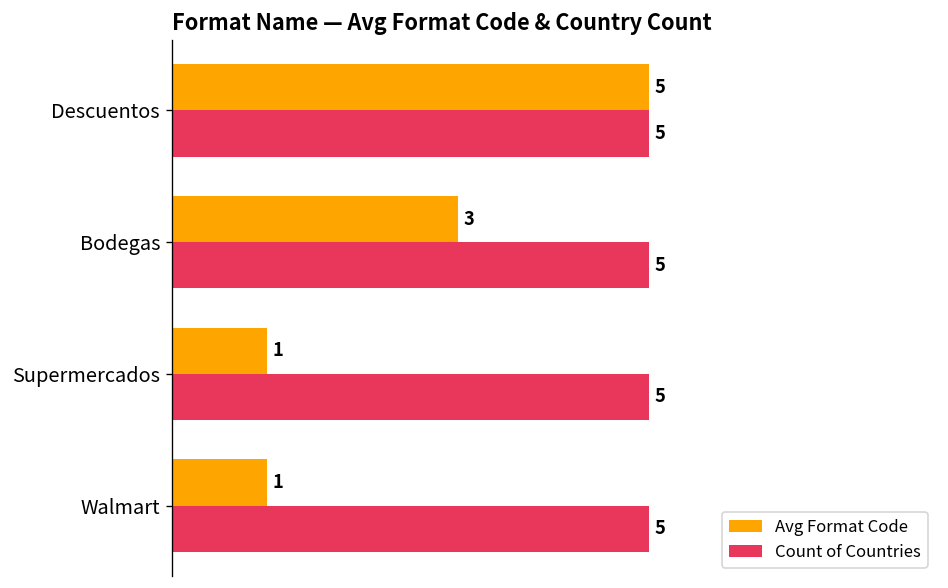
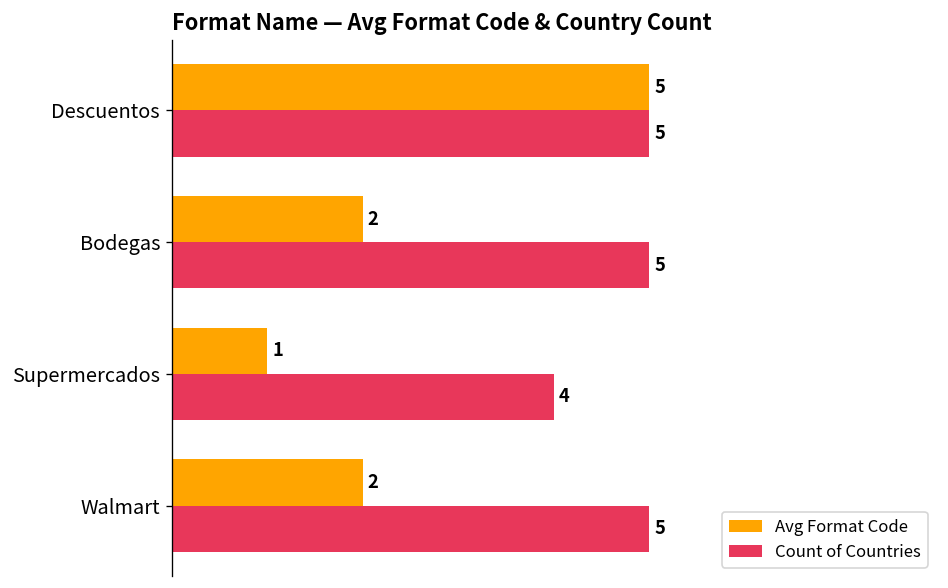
Avg Format Code, Bodegas: 3 -> 2
Count of Countries, Supermercados: 5 -> 4
Avg Format Code, Walmart: 1 -> 2
